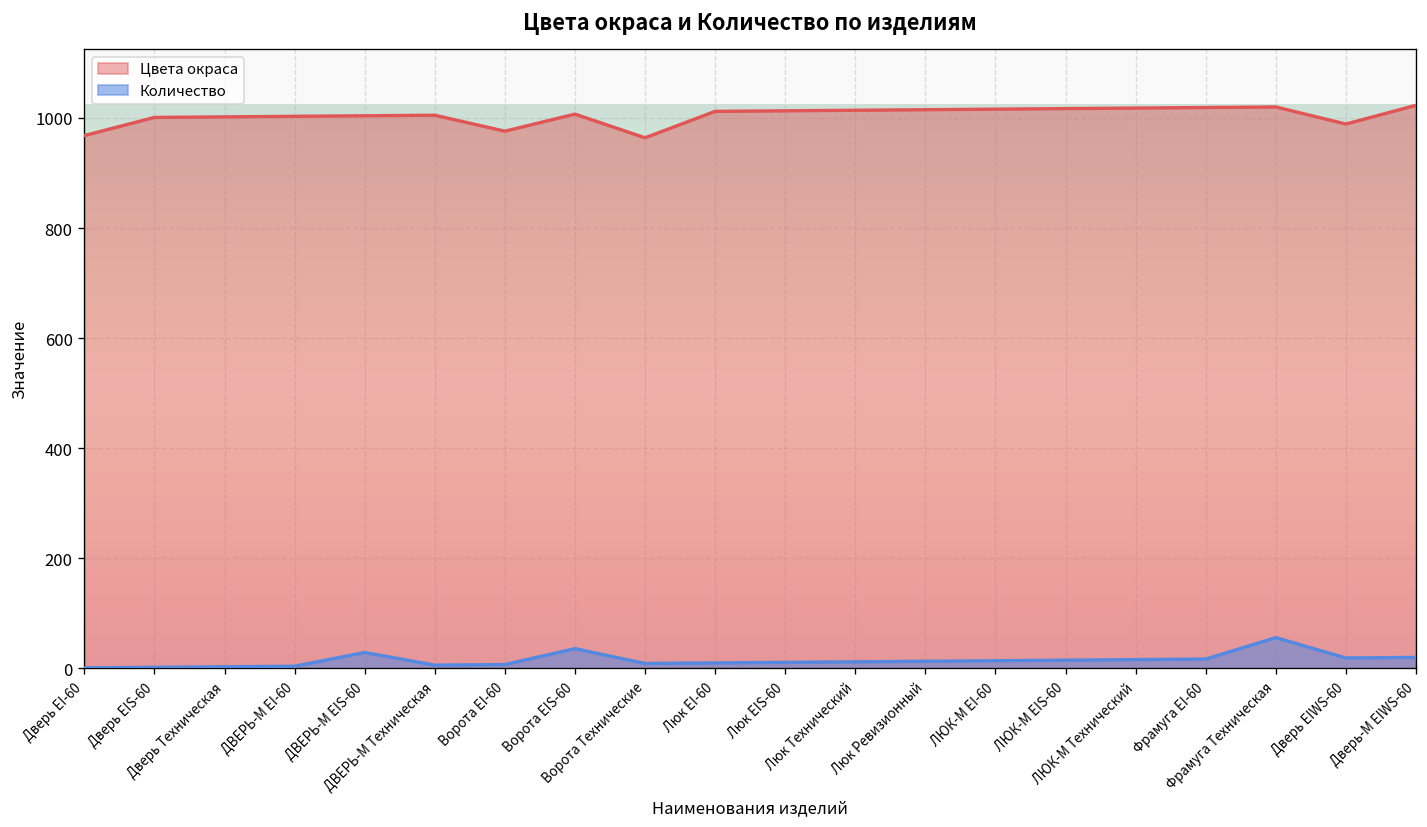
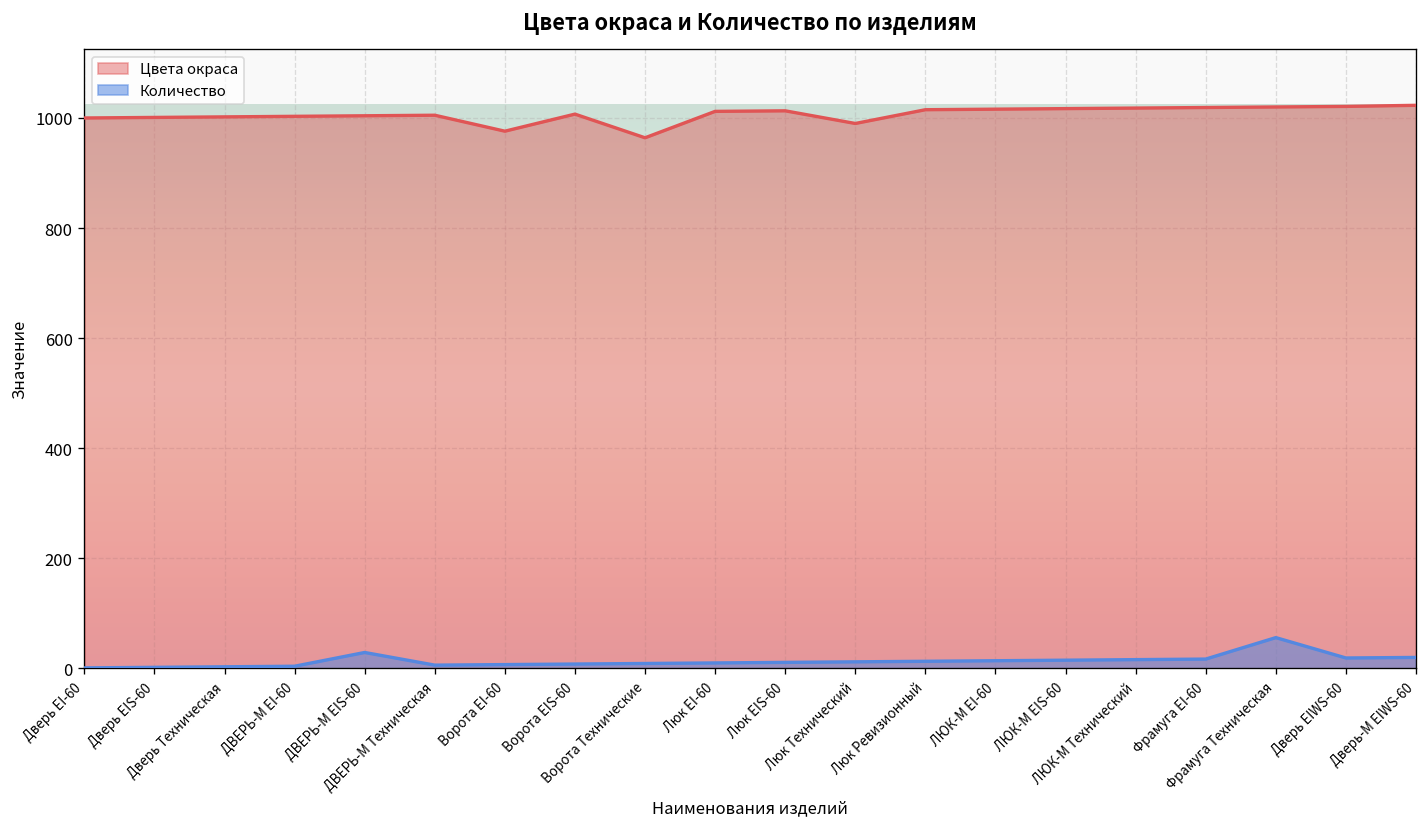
Цвета окраса, Дверь EI-60: 970 -> 1000
Количество, Ворота EIS-60: 40 -> 10
Цвета окраса, Люк Технический: 1010 -> 990
Цвета окраса, Дверь EIWS-60: 990 -> 1020
